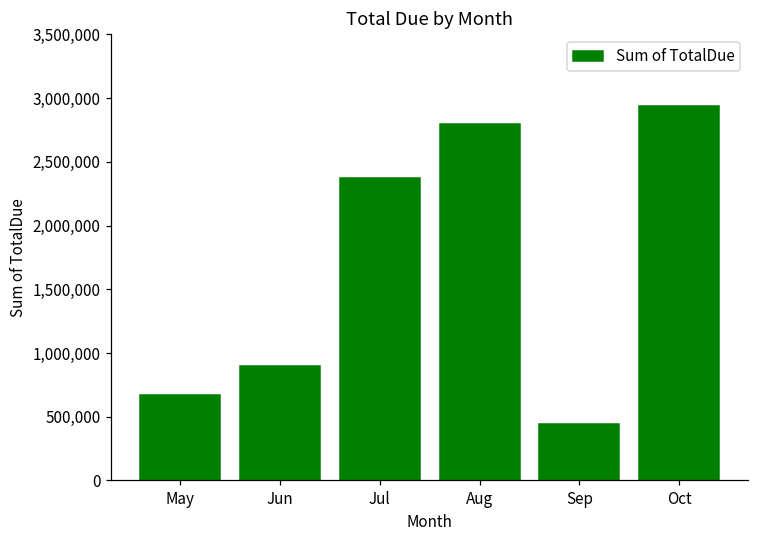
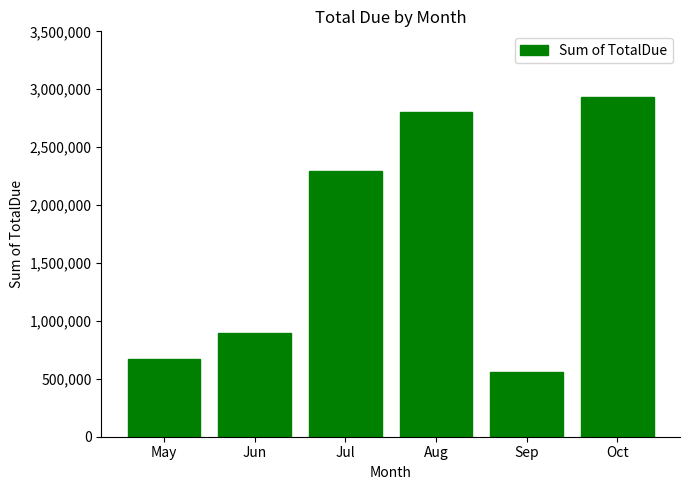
Jul: 2,370,000 -> 2,290,000
Sep: 450,000 -> 550,000
